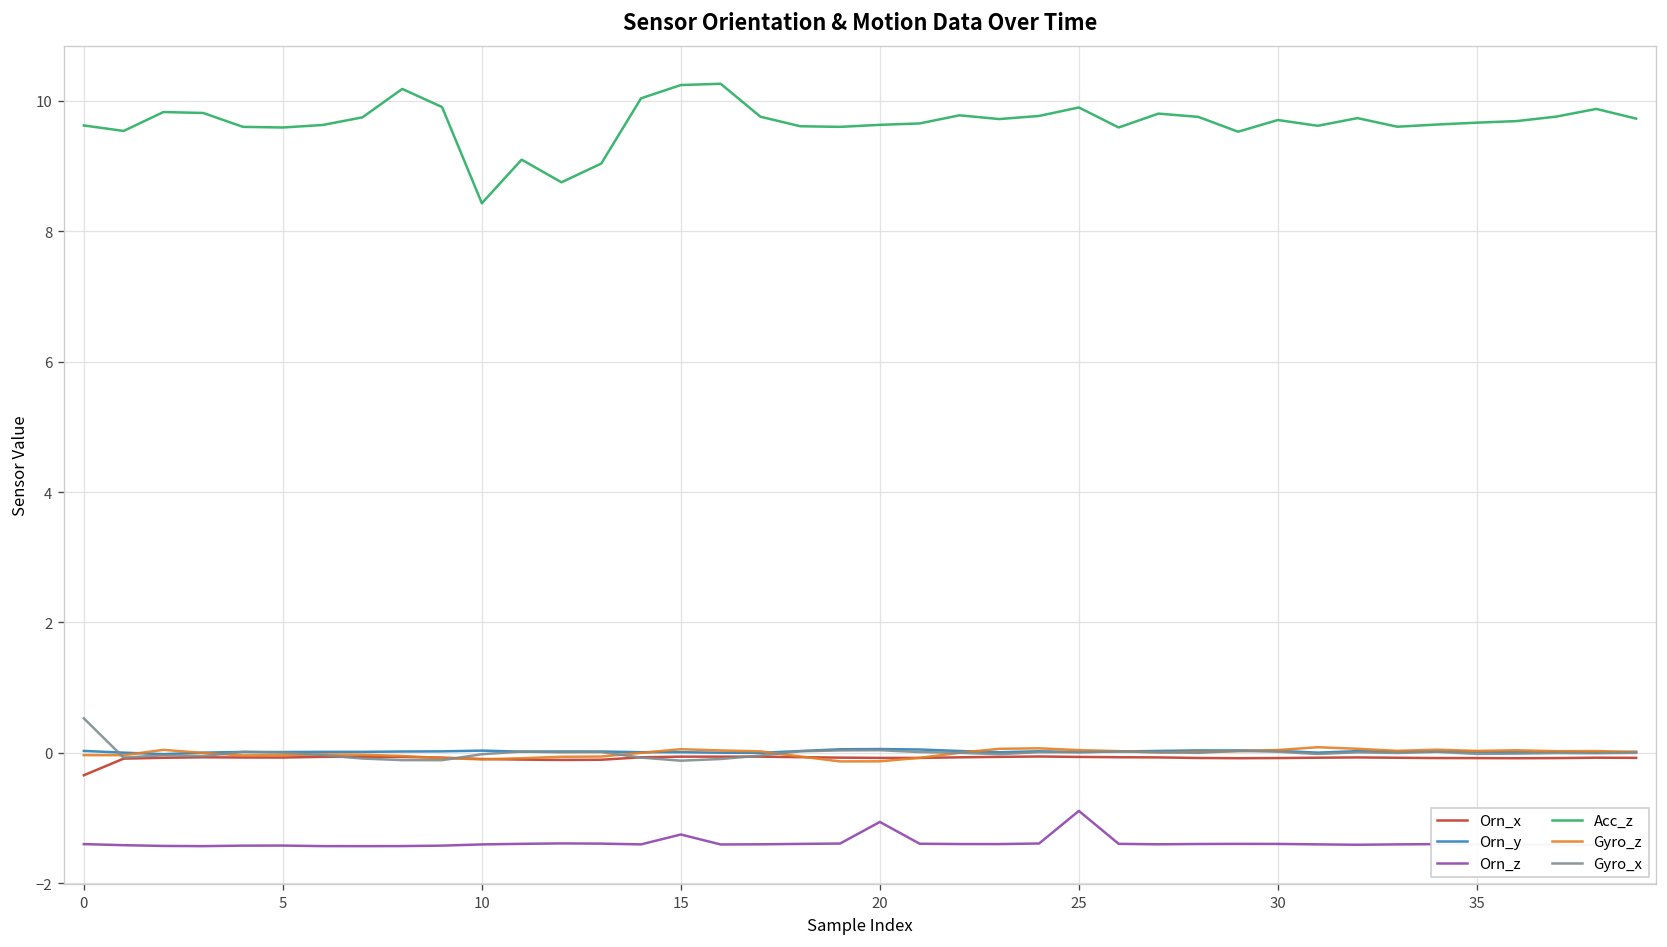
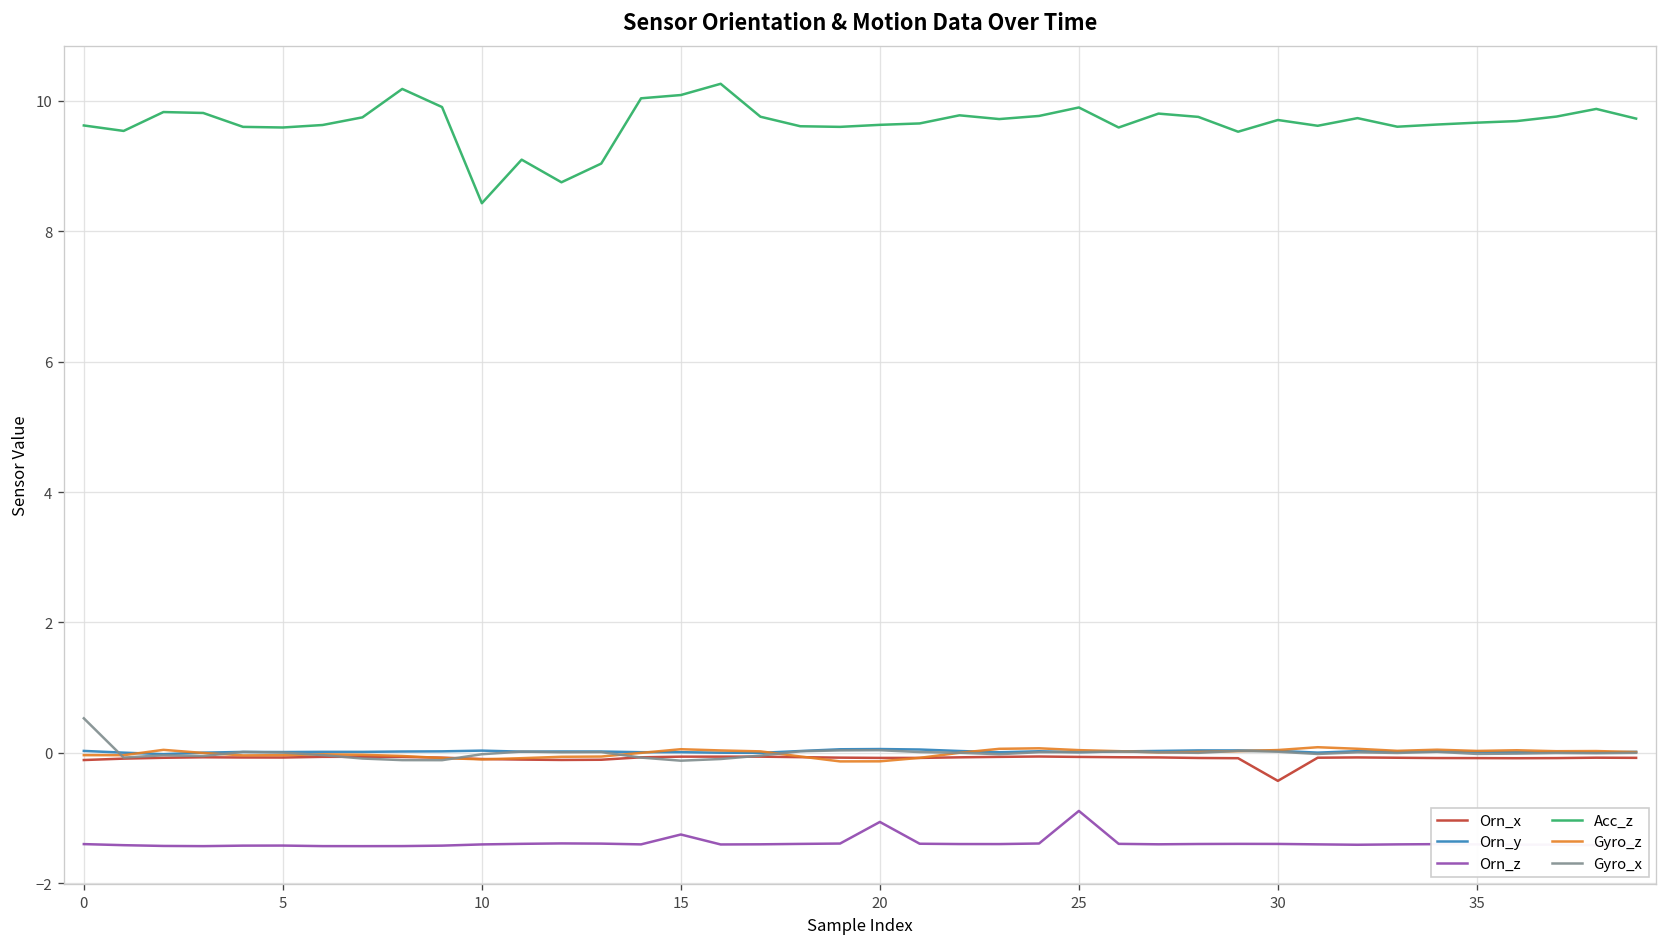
Orn_x, 0: -0.3 -> -0.1
Acc_z, 15: 10.2 -> 10.1
Orn_x, 30: -0.1 -> -0.4
